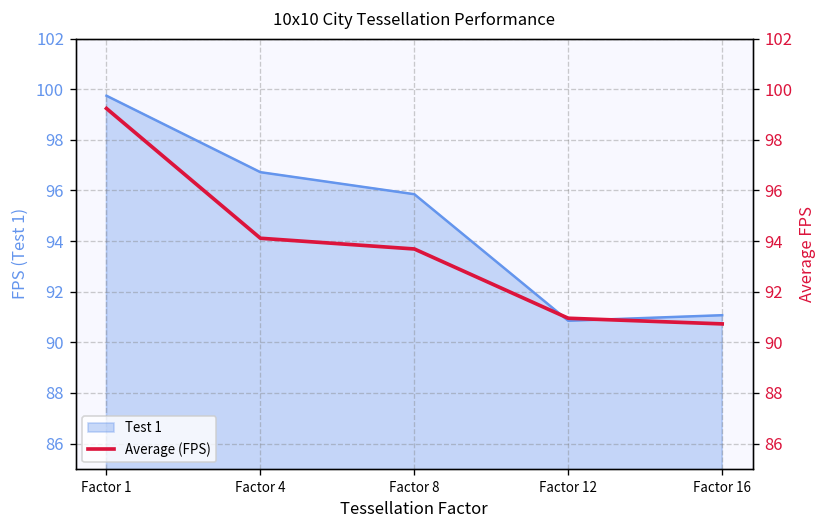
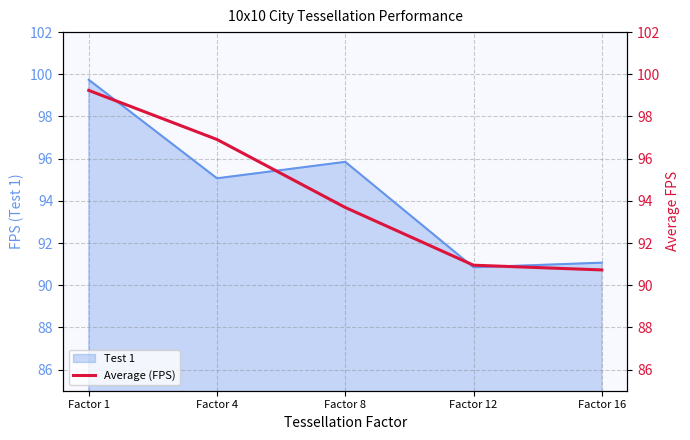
Test 1, Factor 4: 96.7 -> 95.1
Average (FPS), Factor 4: 94.1 -> 96.9
